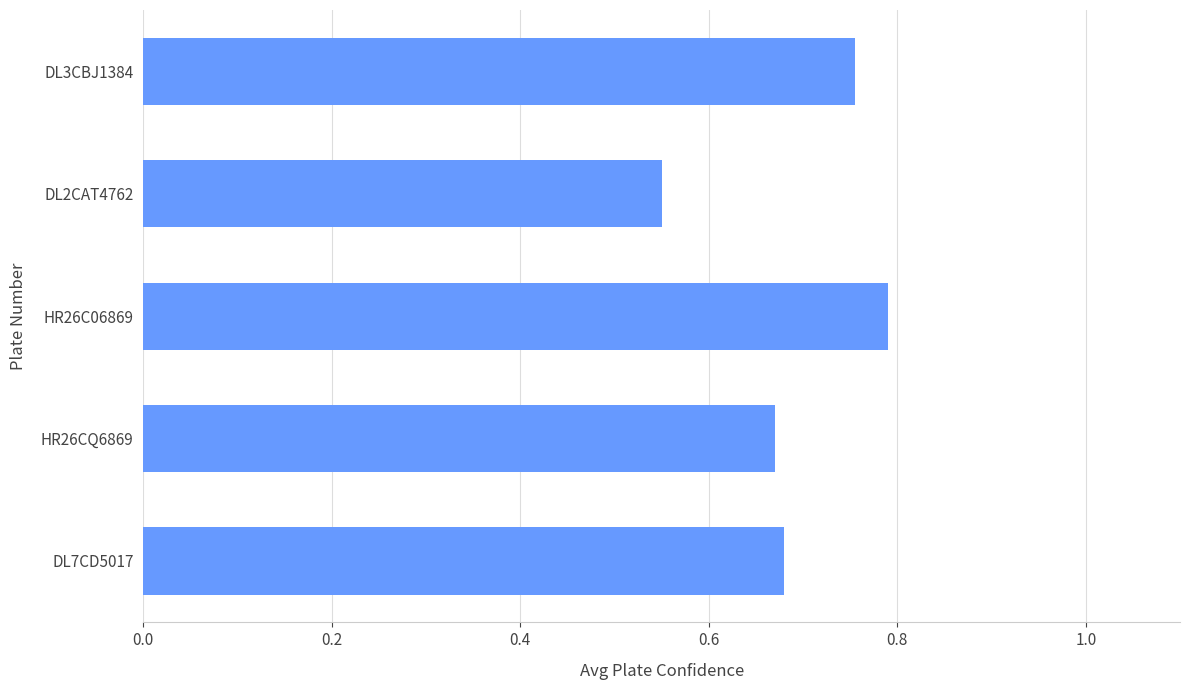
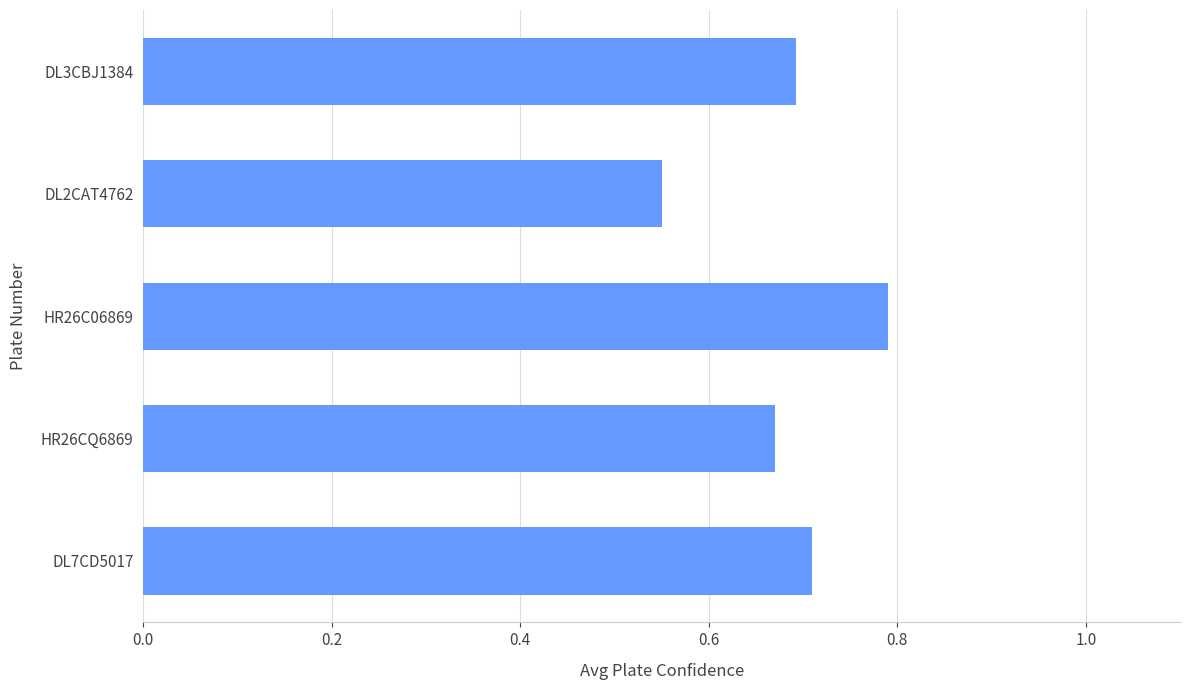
DL3CBJ1384: 0.76 -> 0.69
DL7CD5017: 0.68 -> 0.71
